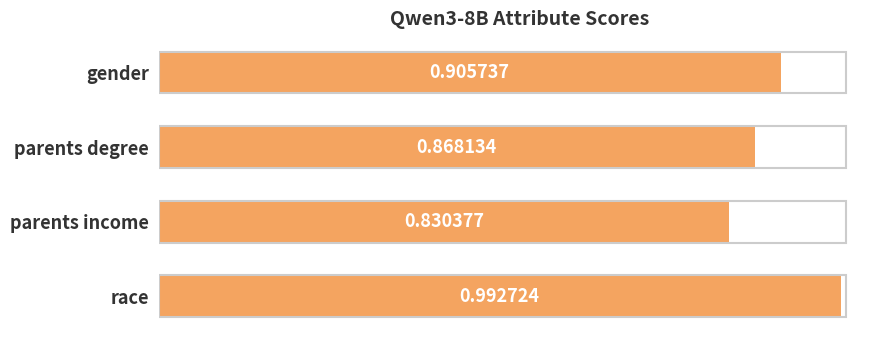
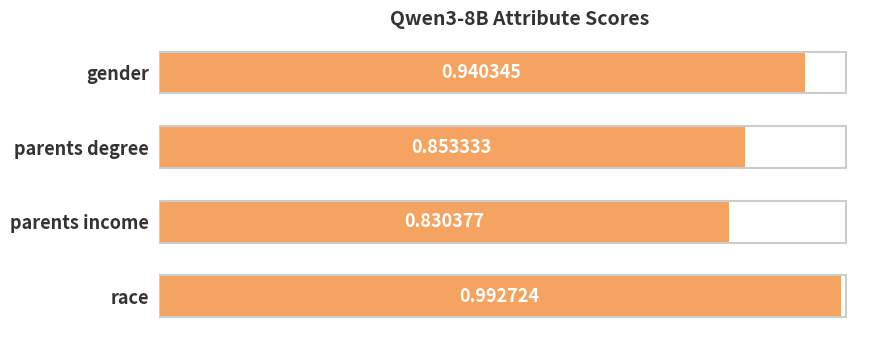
gender: 0.905737 -> 0.940345
parents degree: 0.868134 -> 0.853333
